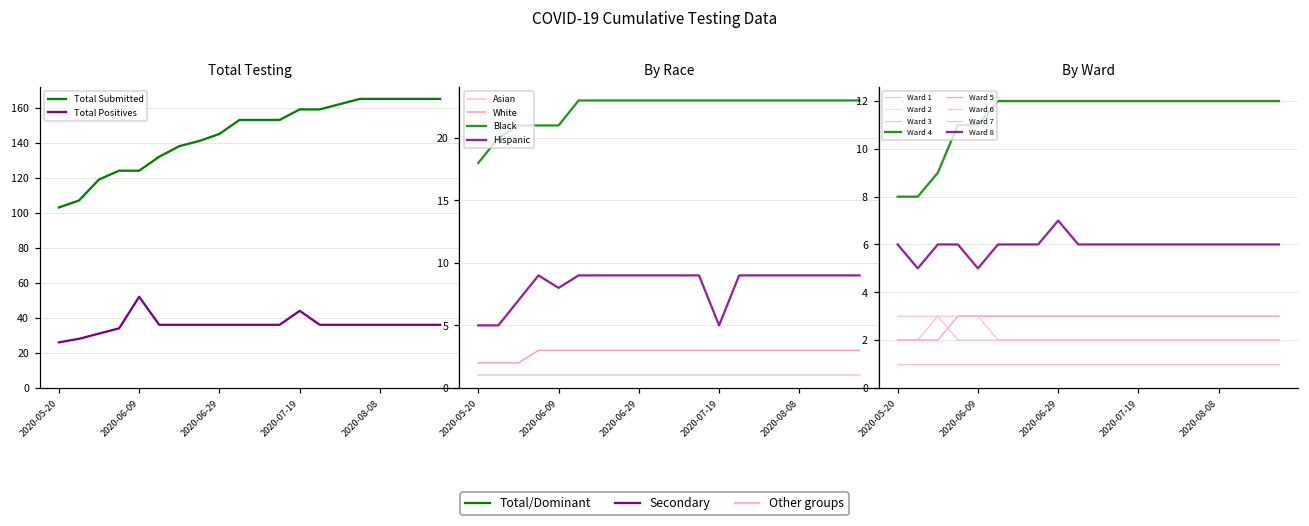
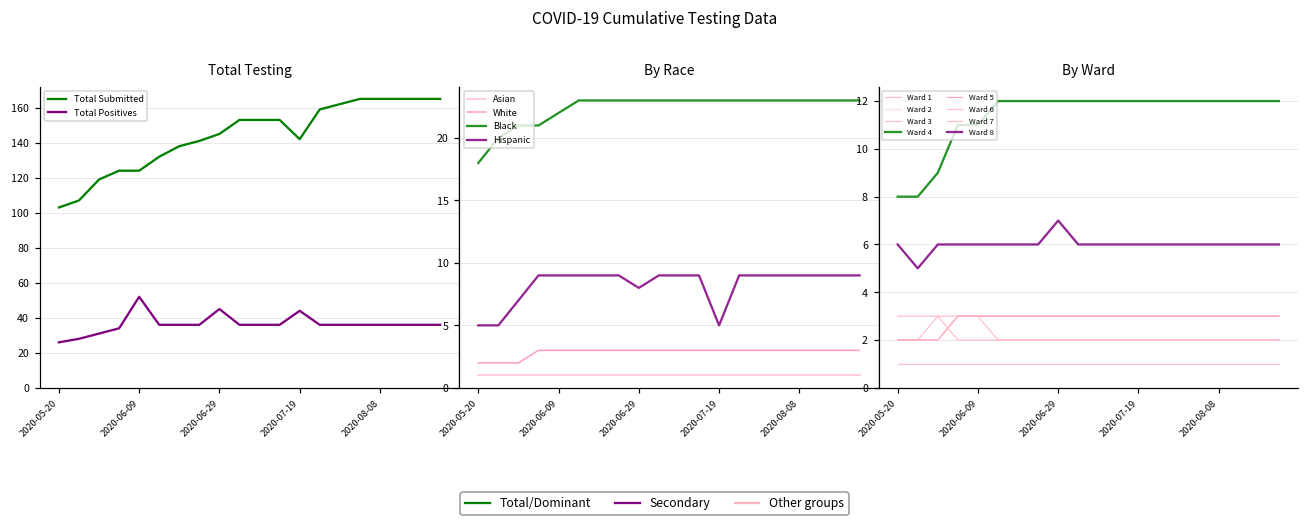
Total Testing, Total Positives, 2020-06-29: 36 -> 45
Total Testing, Total Submitted, 2020-07-19: 159 -> 142
By Race, Black, 2020-06-09: 21 -> 22
By Race, Hispanic, 2020-06-09: 8 -> 9
By Race, Hispanic, 2020-06-29: 9 -> 8
By Ward, Ward 8, 2020-06-09: 5 -> 6
